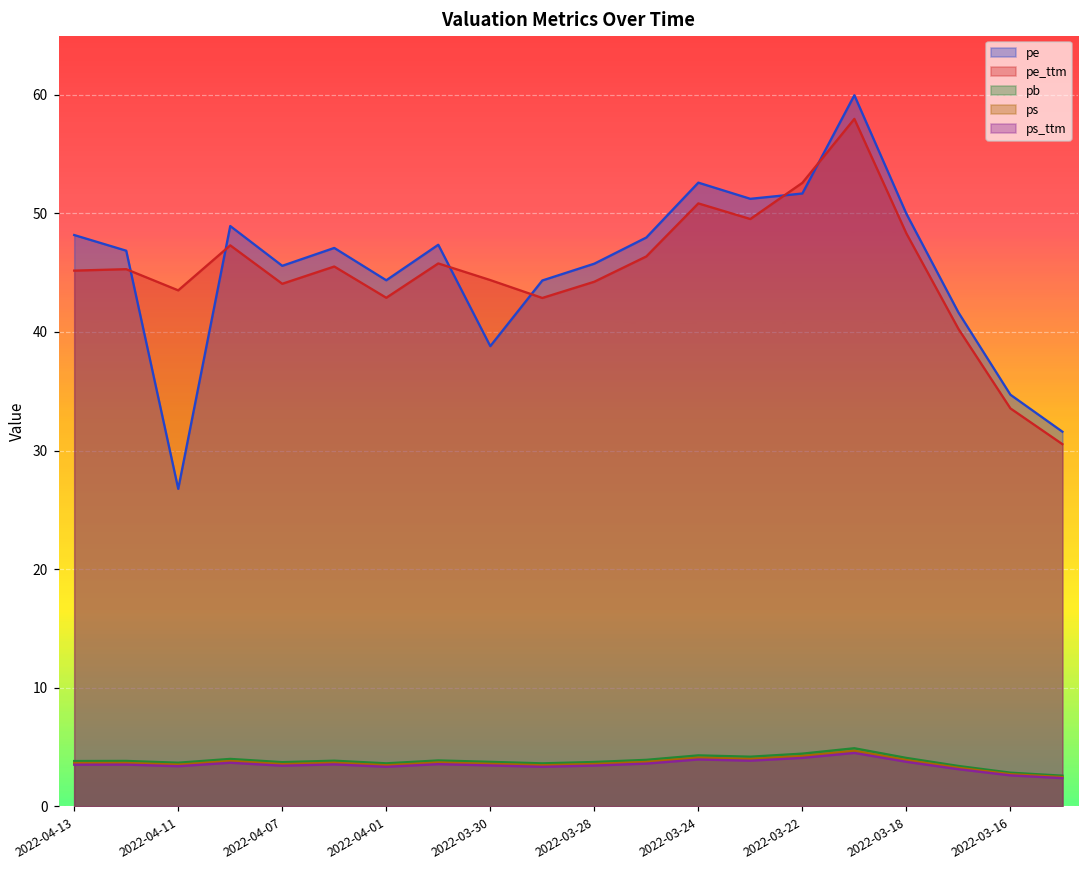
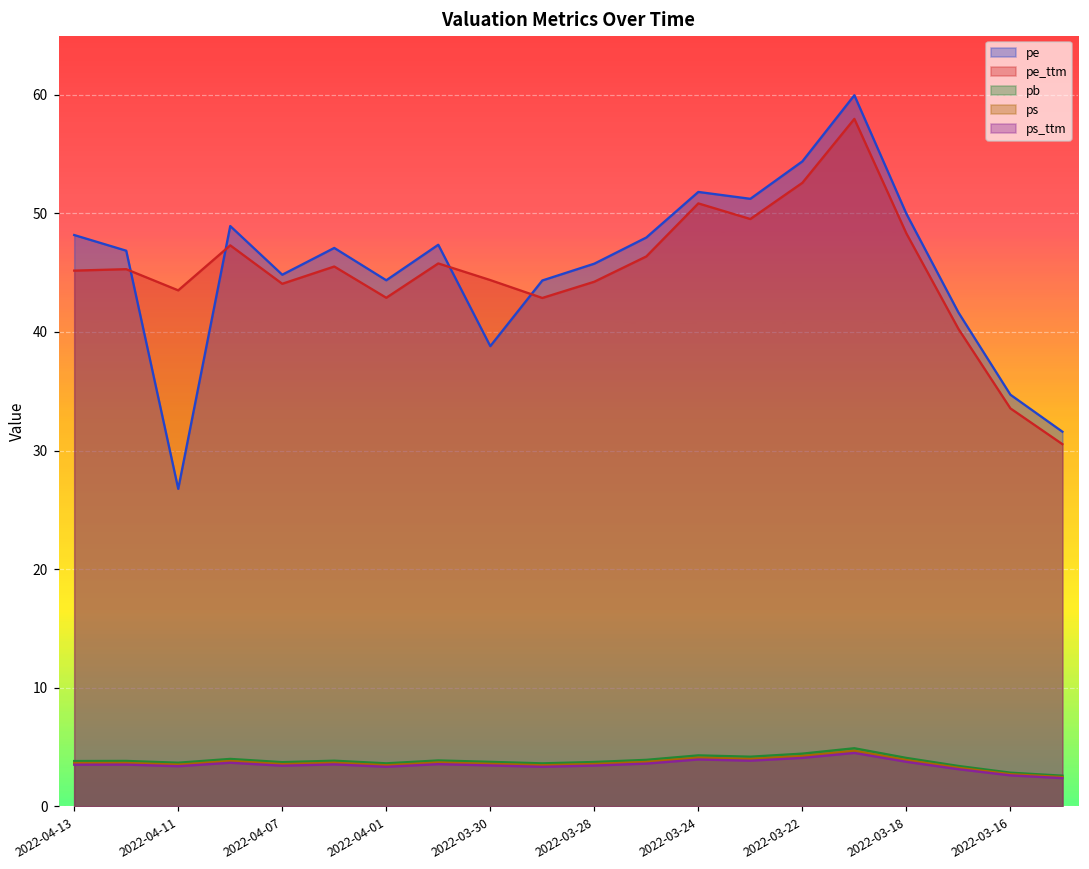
pe, 2022-04-07: 45.6 -> 44.8
pe, 2022-03-24: 52.6 -> 51.8
pe, 2022-03-22: 51.7 -> 54.4
